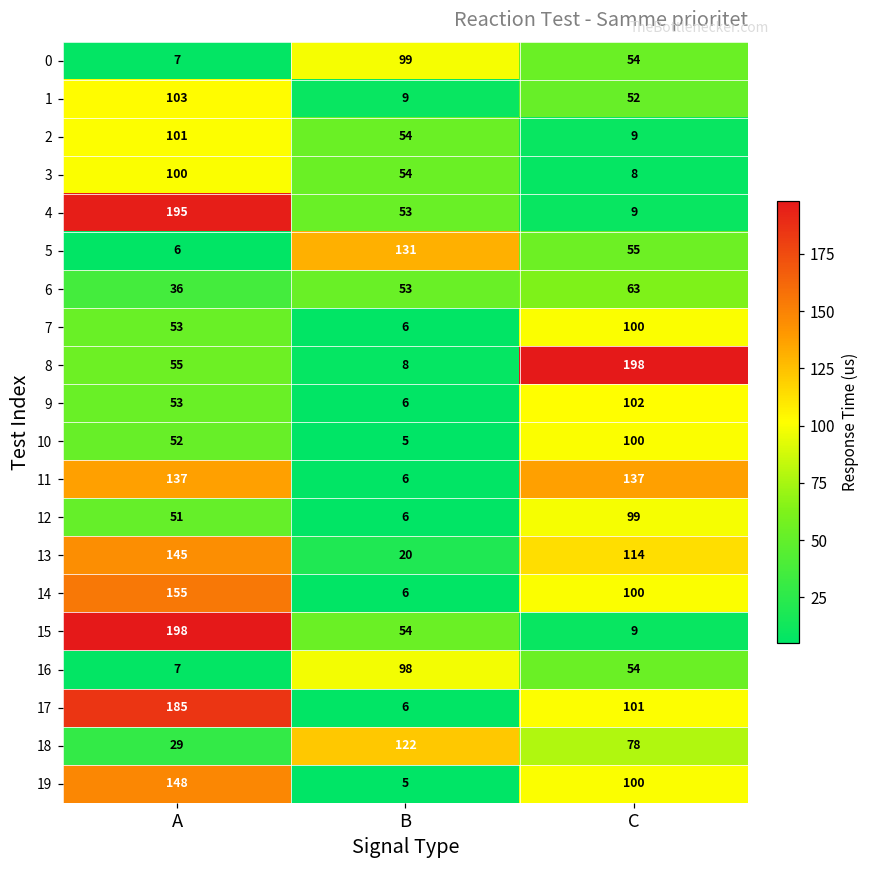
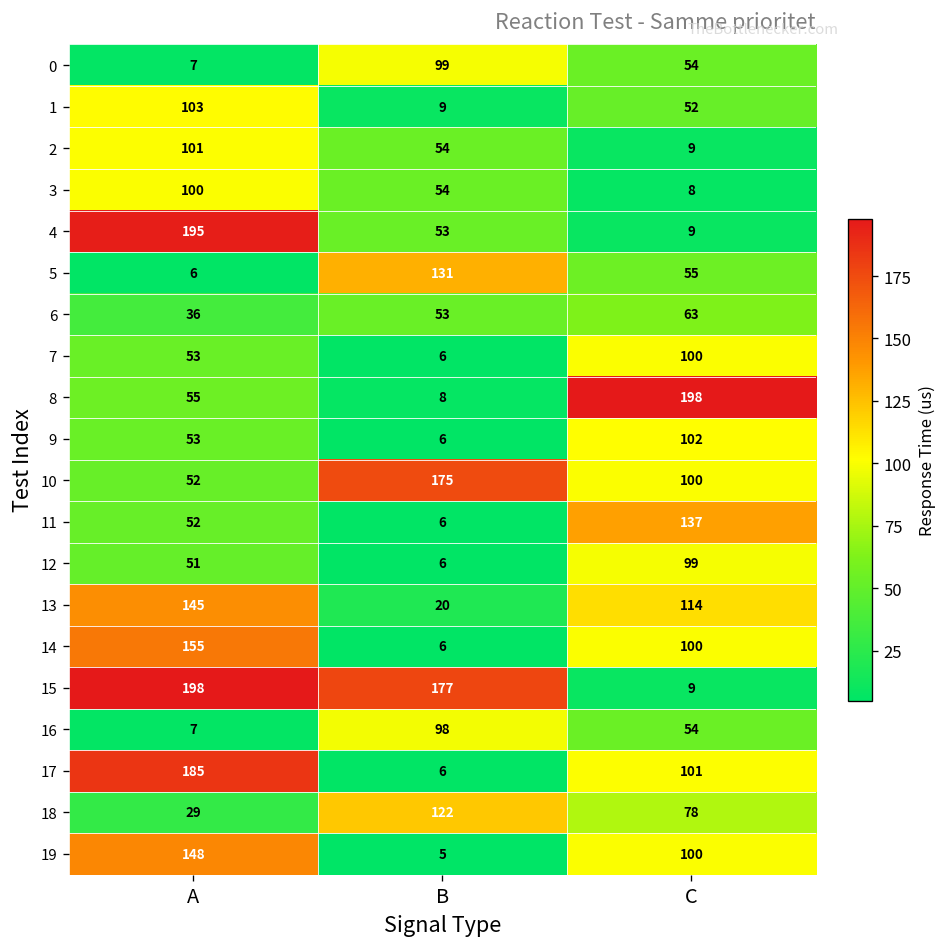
10, B: 5 -> 175
11, A: 137 -> 52
15, B: 54 -> 177
